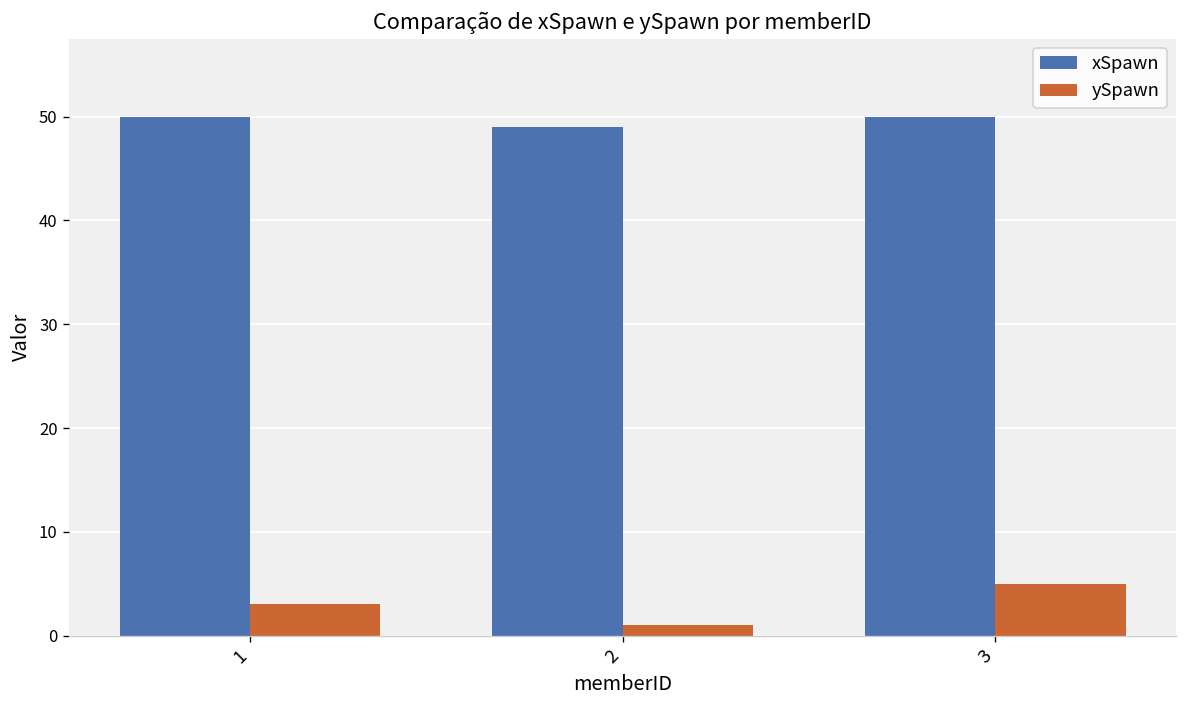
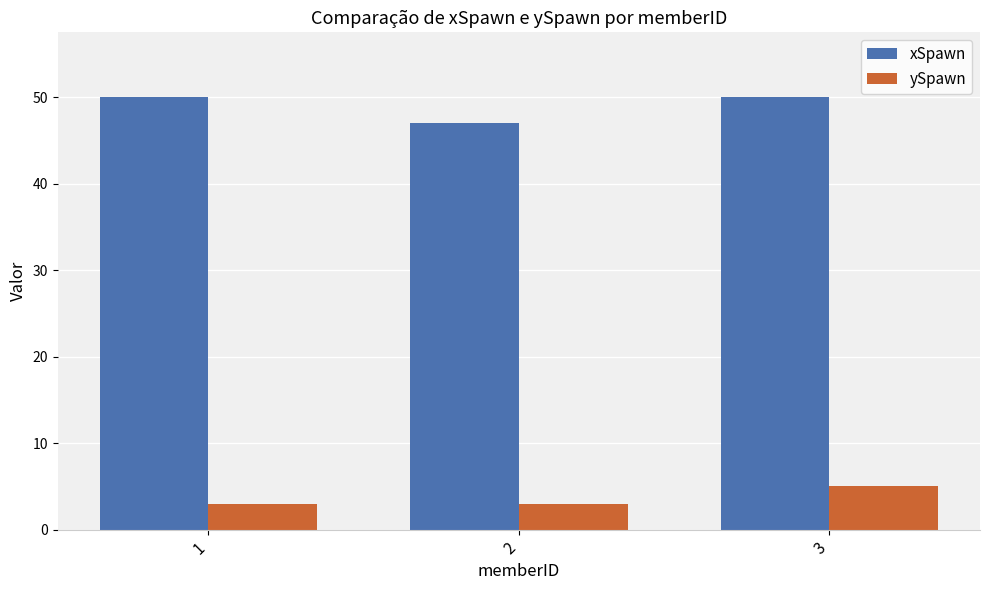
xSpawn, 2: 49 -> 47
ySpawn, 2: 1 -> 3
